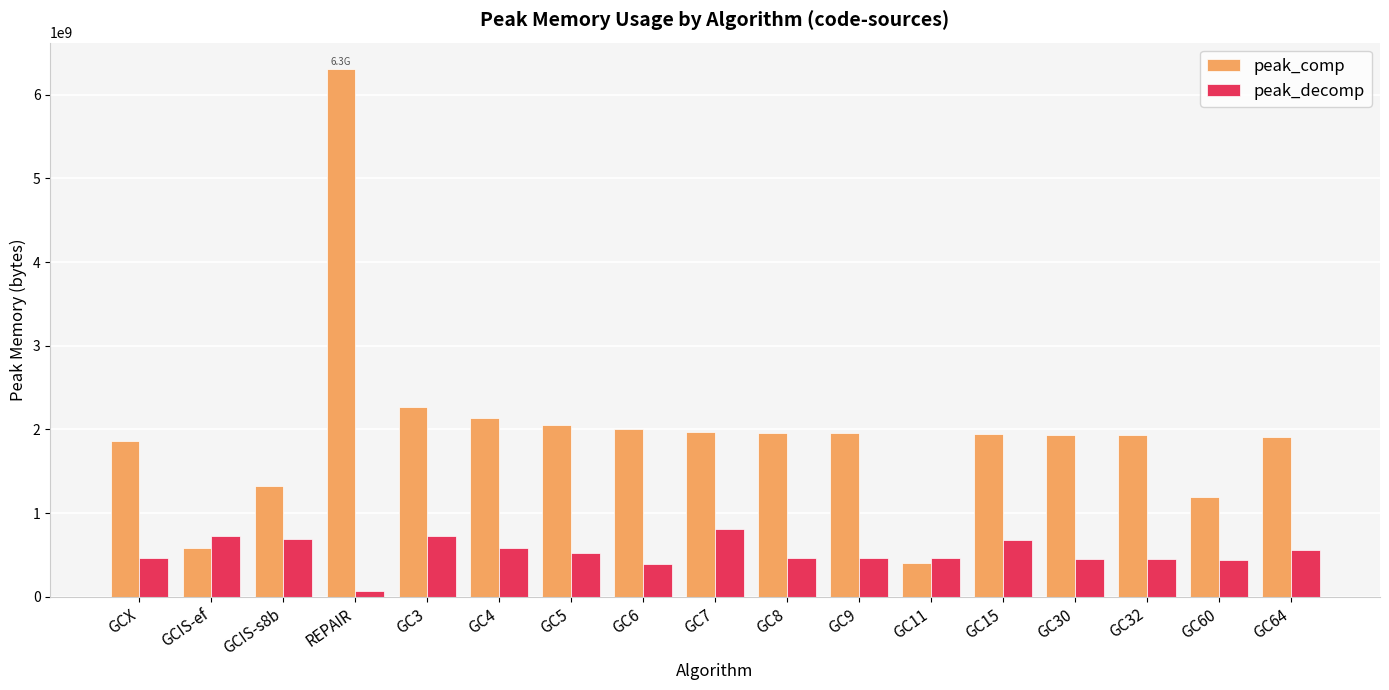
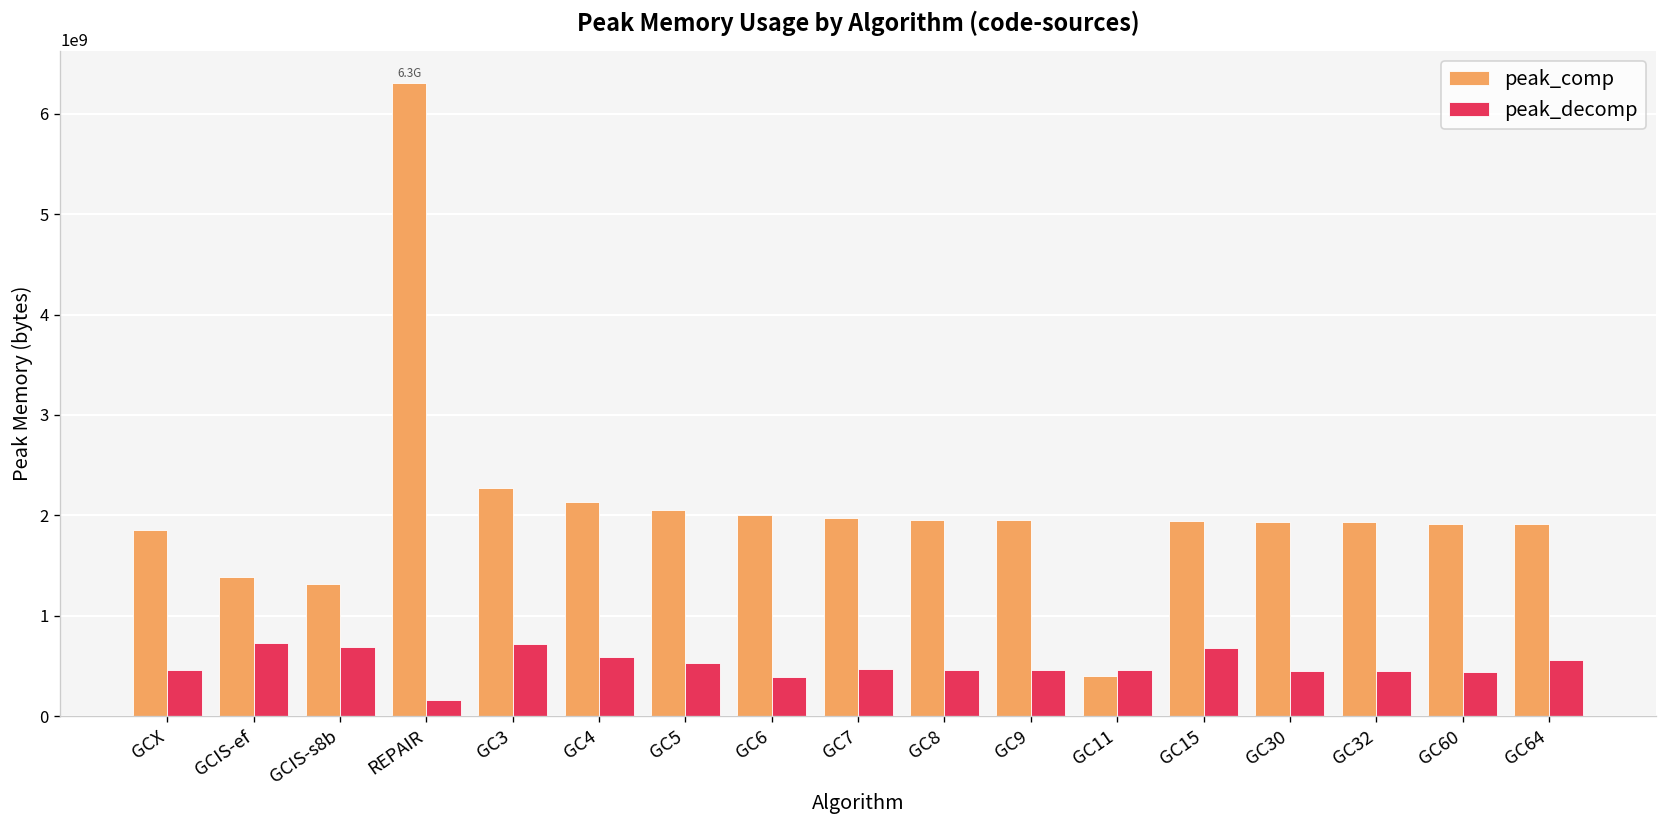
peak_comp, GCIS-ef: 600000000 -> 1400000000
peak_decomp, REPAIR: 100000000 -> 200000000
peak_decomp, GC7: 800000000 -> 500000000
peak_comp, GC60: 1200000000 -> 1900000000
